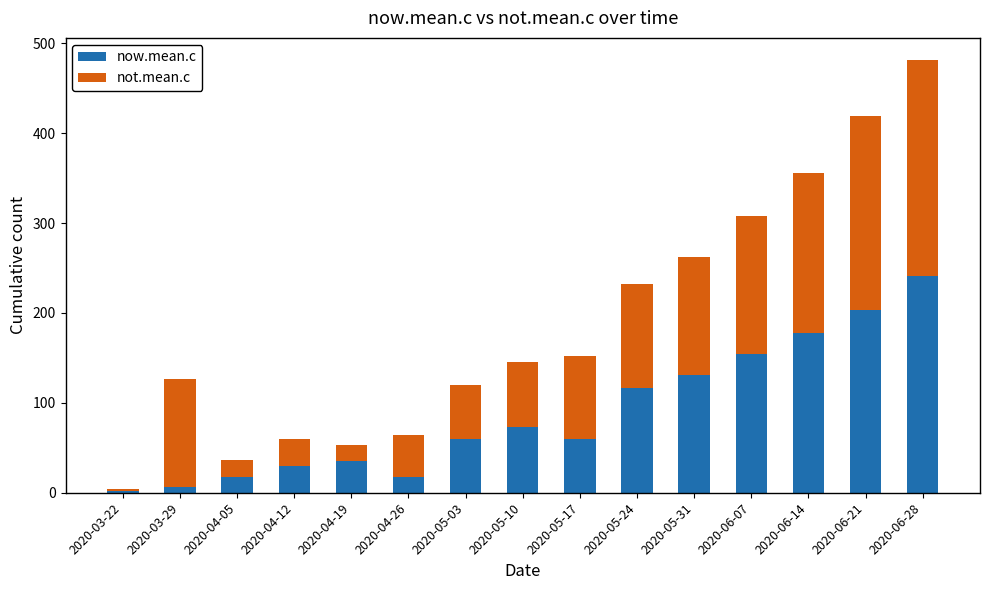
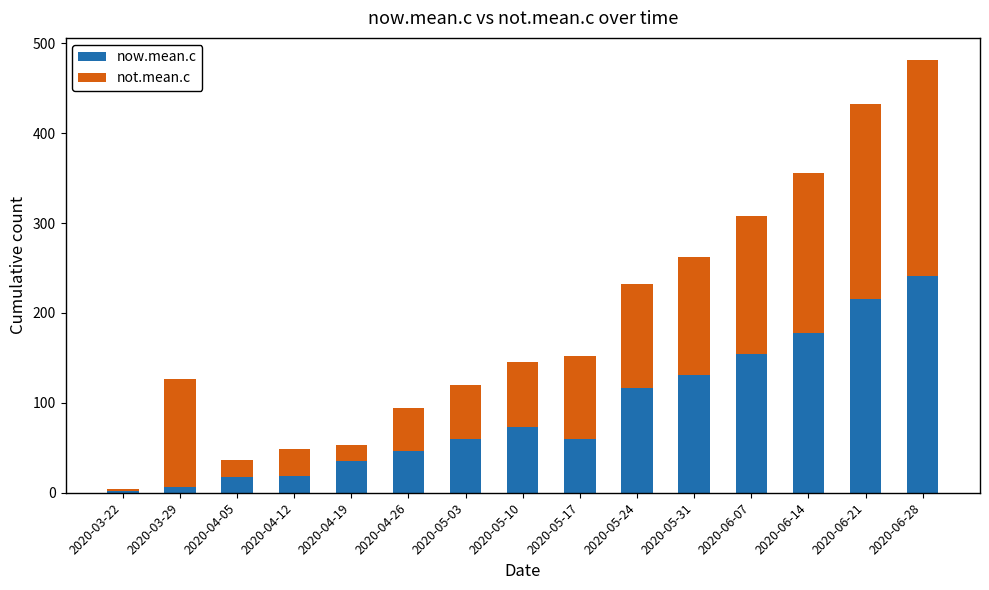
now.mean.c, 2020-04-12: 30 -> 20
now.mean.c, 2020-04-26: 20 -> 50
now.mean.c, 2020-06-21: 200 -> 220
